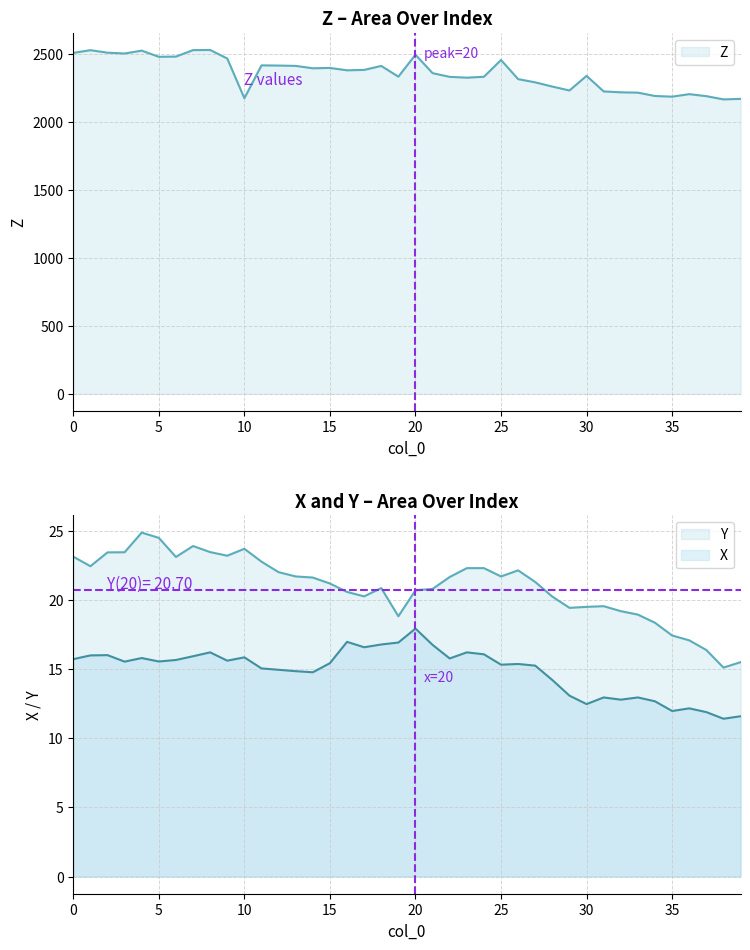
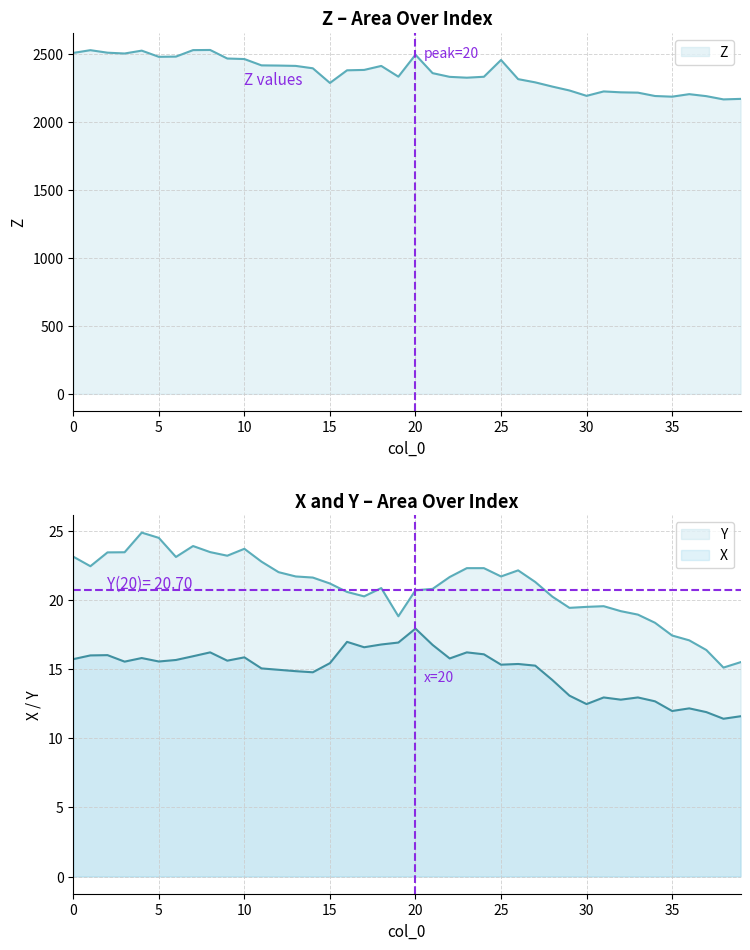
Z – Area Over Index, 10: 2170 -> 2460
Z – Area Over Index, 15: 2400 -> 2290
Z – Area Over Index, 30: 2340 -> 2190
